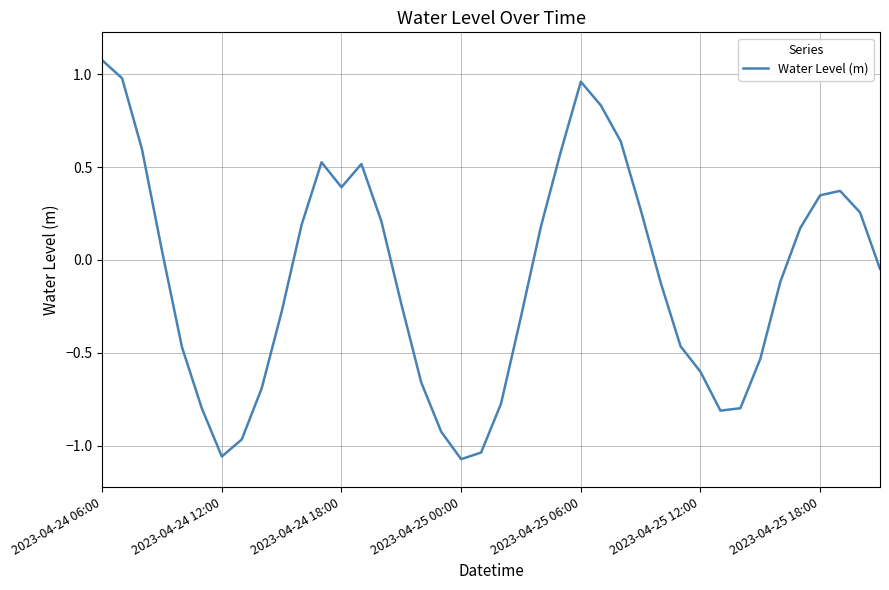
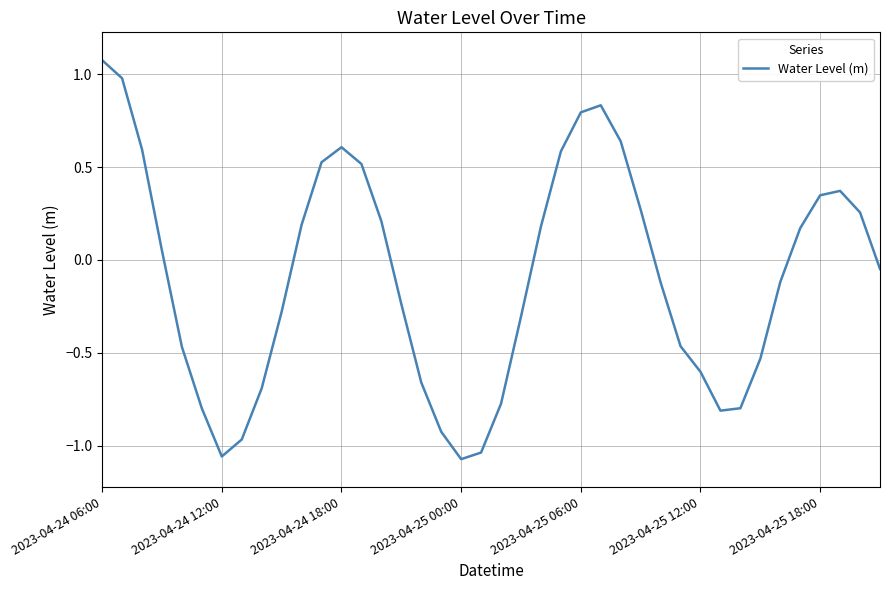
2023-04-24 18:00: 0.39 -> 0.61
2023-04-25 06:00: 0.96 -> 0.79
